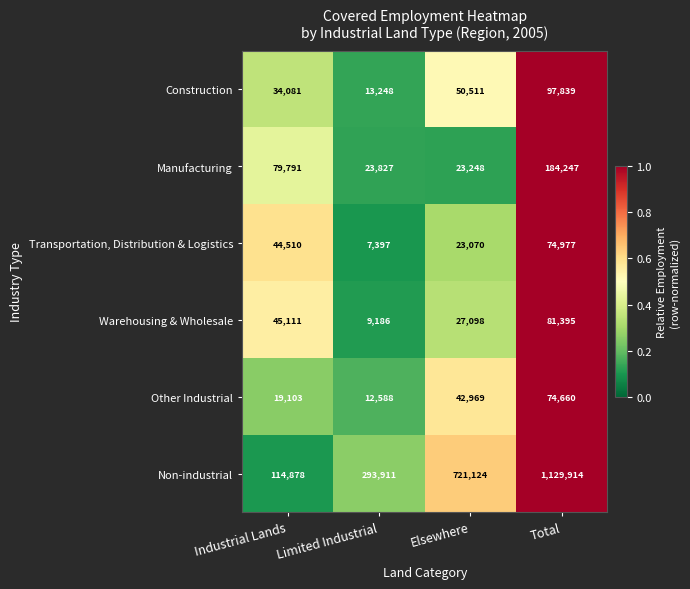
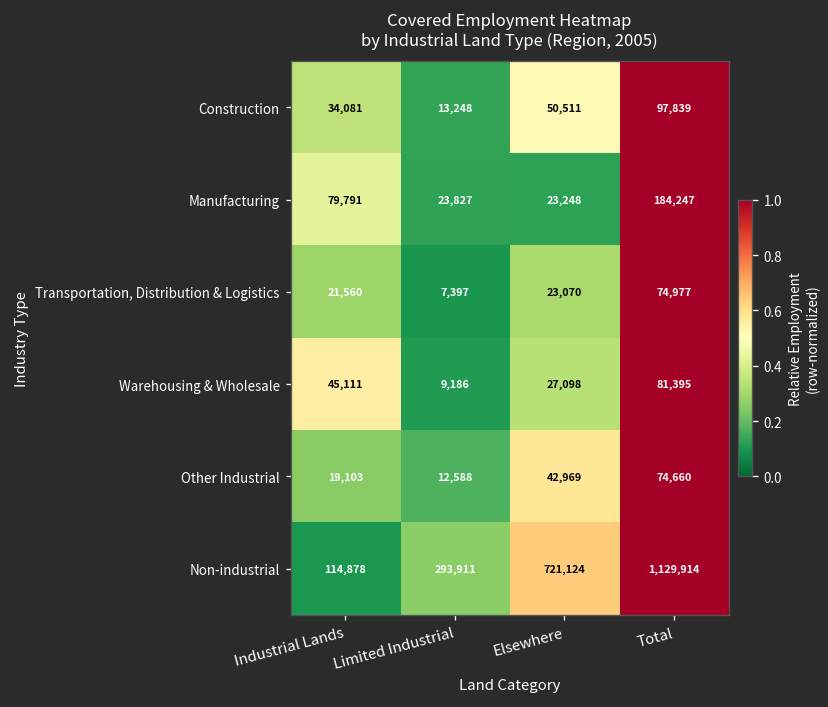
Transportation, Distribution & Logistics, Industrial Lands: 44,510 -> 21,560
